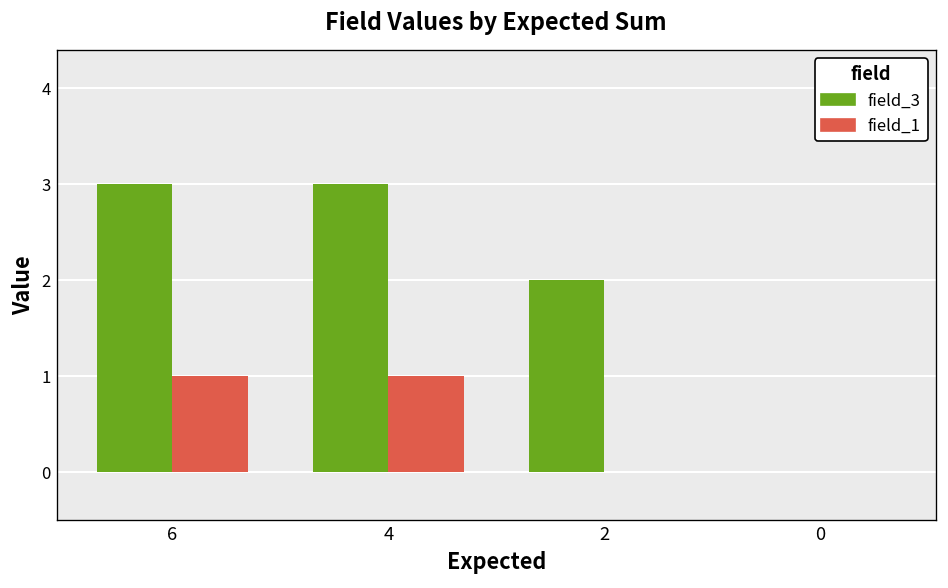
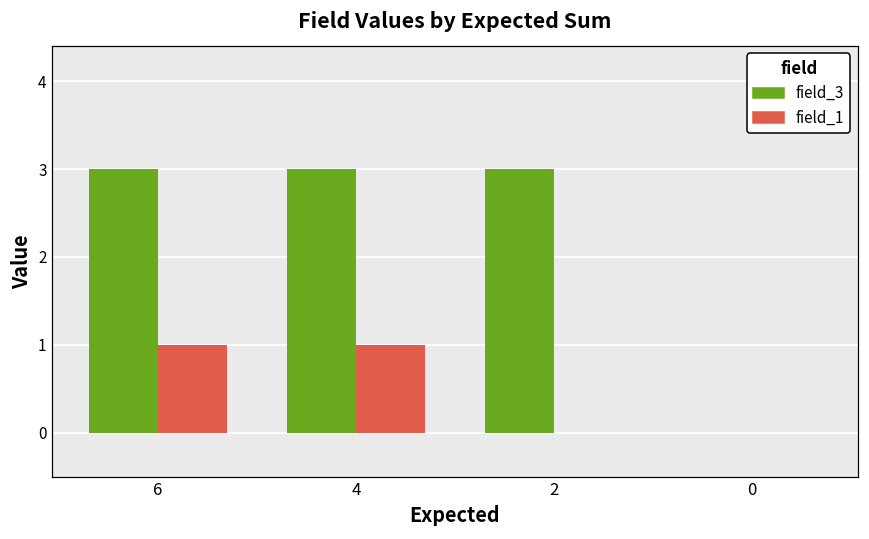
field_3, 2: 2 -> 3
